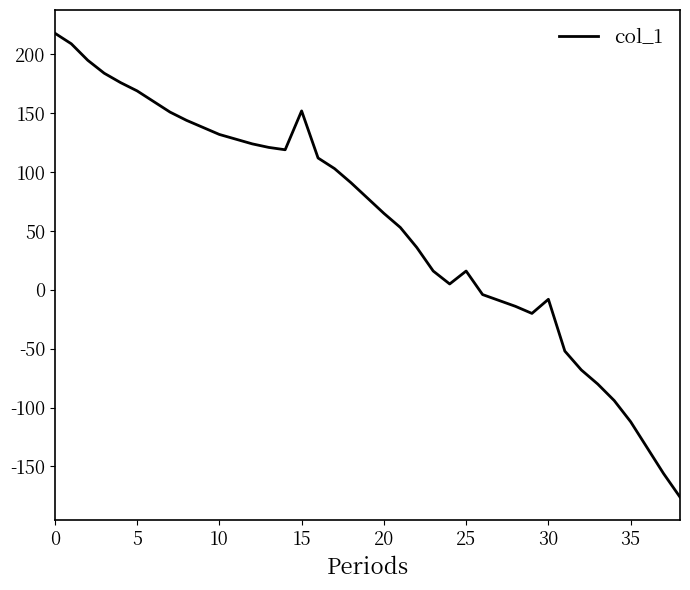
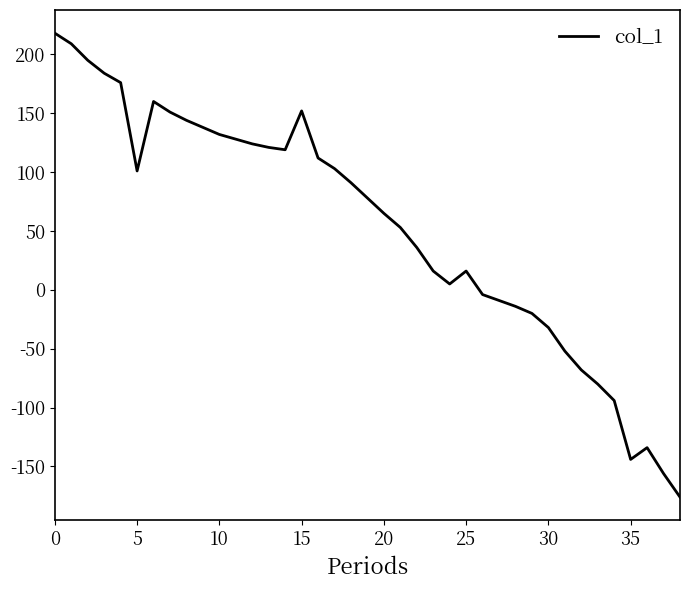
5: 169 -> 101
30: -8 -> -32
35: -112 -> -144
